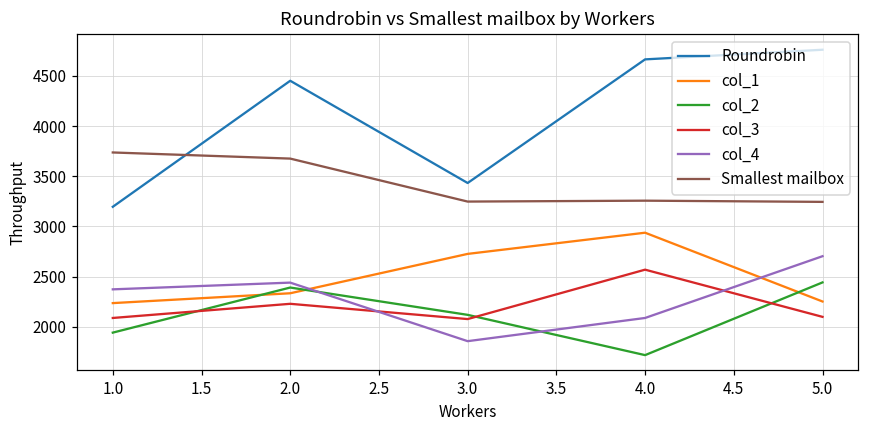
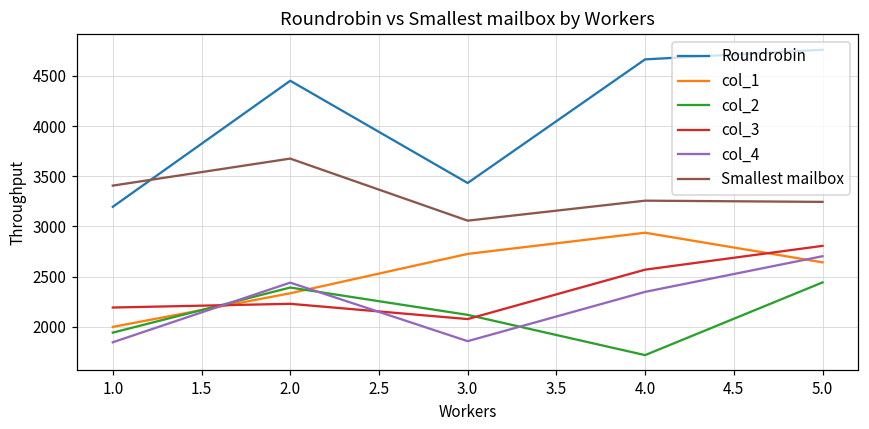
col_1, 1.0: 2200 -> 2000
col_3, 1.0: 2100 -> 2200
col_4, 1.0: 2400 -> 1800
Smallest mailbox, 1.0: 3700 -> 3400
Smallest mailbox, 3.0: 3200 -> 3100
col_4, 4.0: 2100 -> 2300
col_1, 5.0: 2300 -> 2600
col_3, 5.0: 2100 -> 2800
